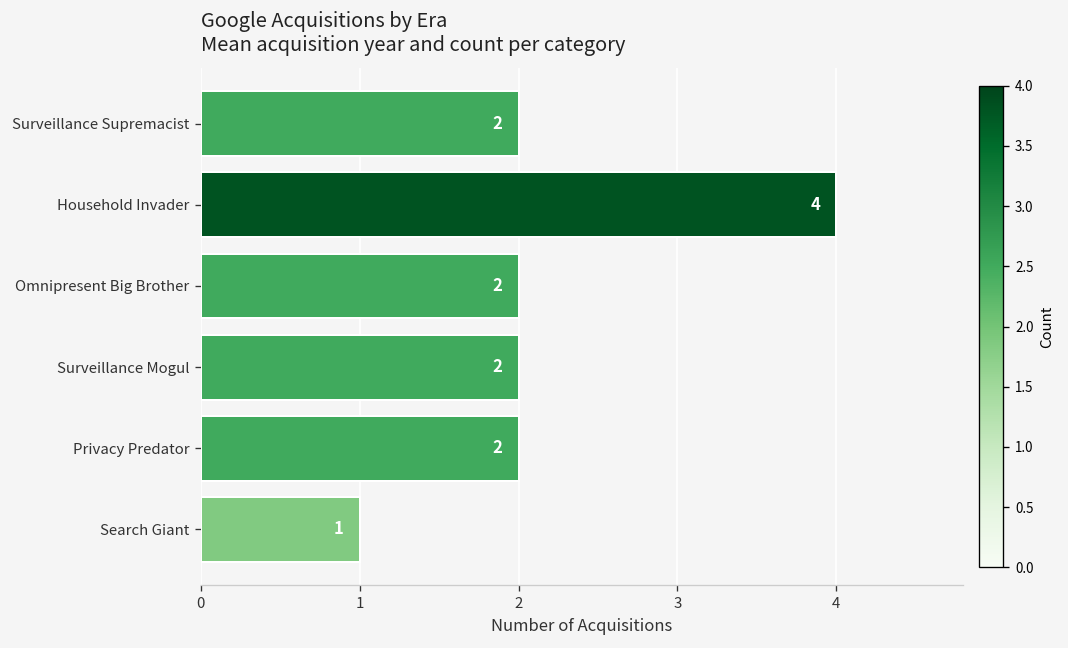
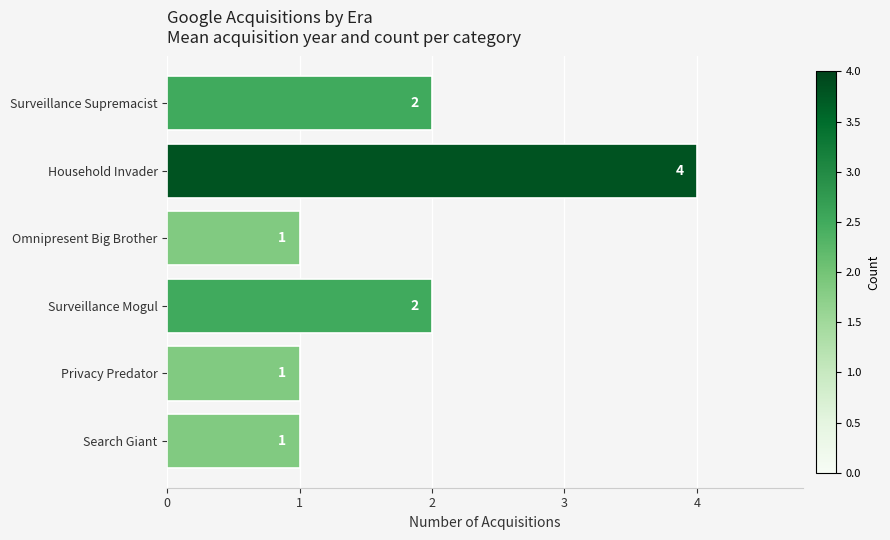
Omnipresent Big Brother: 2 -> 1
Privacy Predator: 2 -> 1
